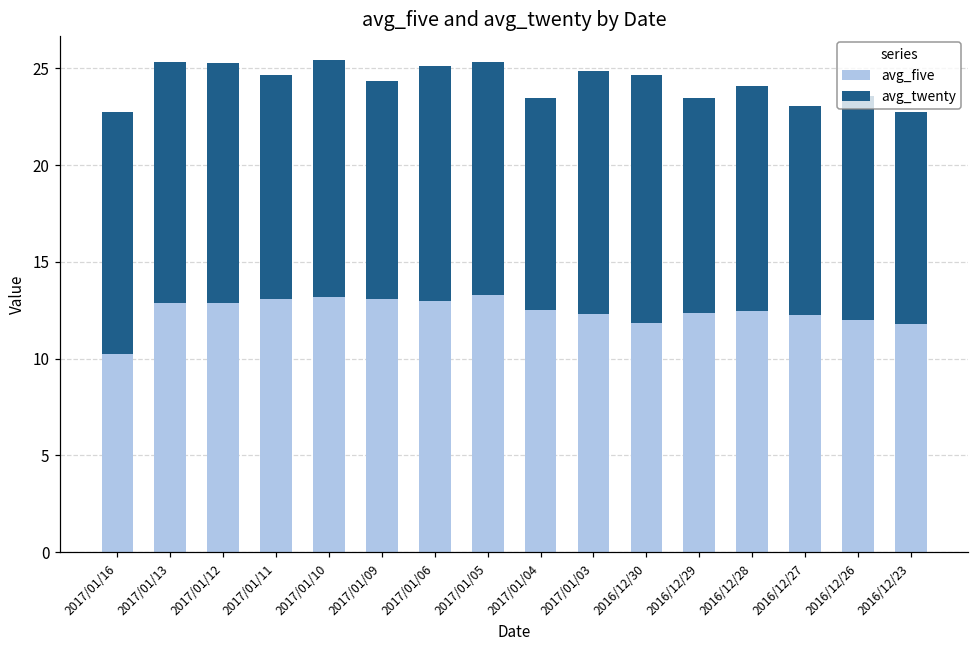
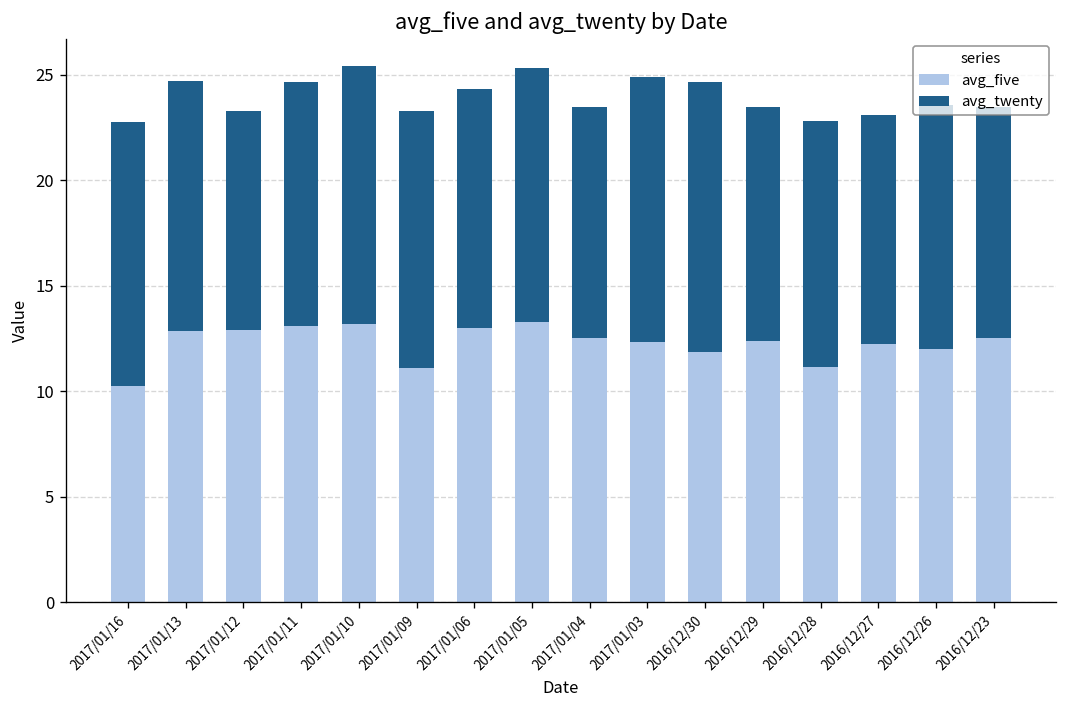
avg_twenty, 2017/01/13: 12.5 -> 11.9
avg_twenty, 2017/01/12: 12.4 -> 10.4
avg_five, 2017/01/09: 13.1 -> 11.1
avg_twenty, 2017/01/09: 11.2 -> 12.2
avg_twenty, 2017/01/06: 12.1 -> 11.3
avg_five, 2016/12/28: 12.4 -> 11.1
avg_five, 2016/12/23: 11.8 -> 12.5
